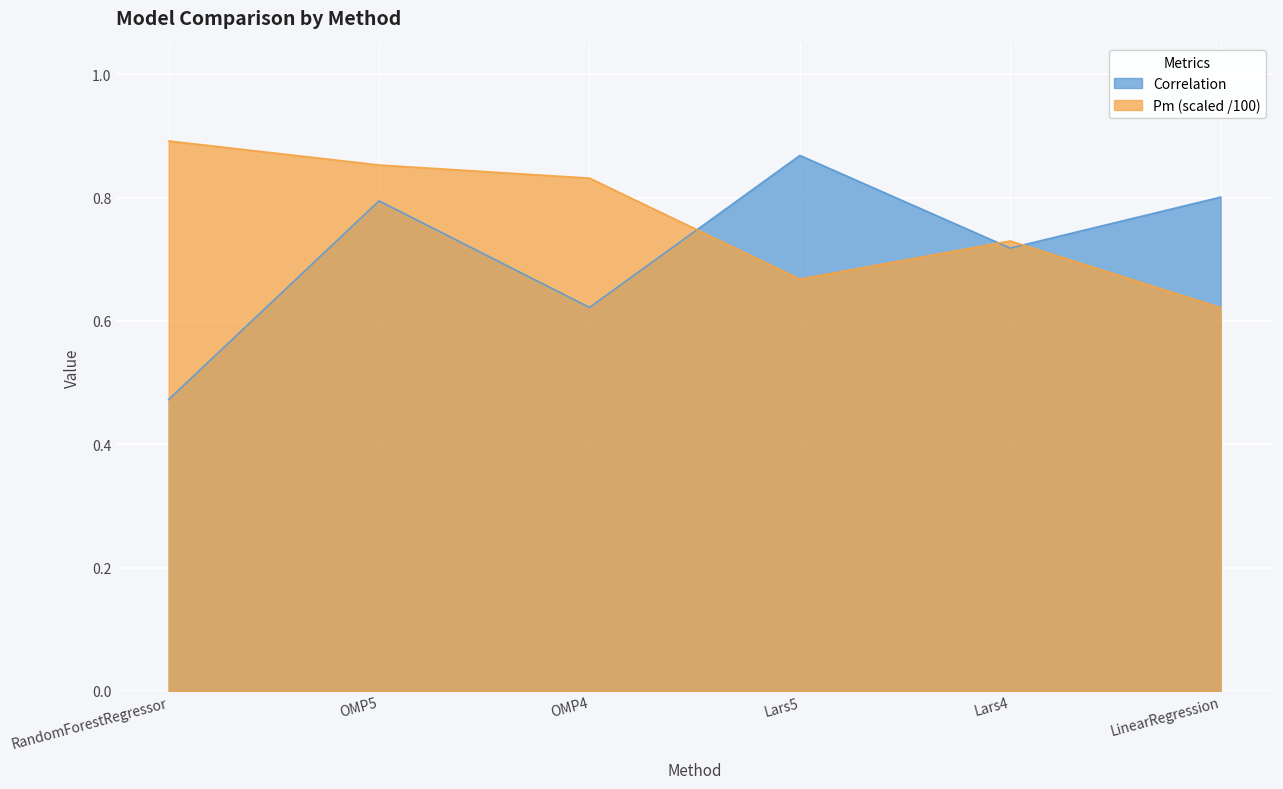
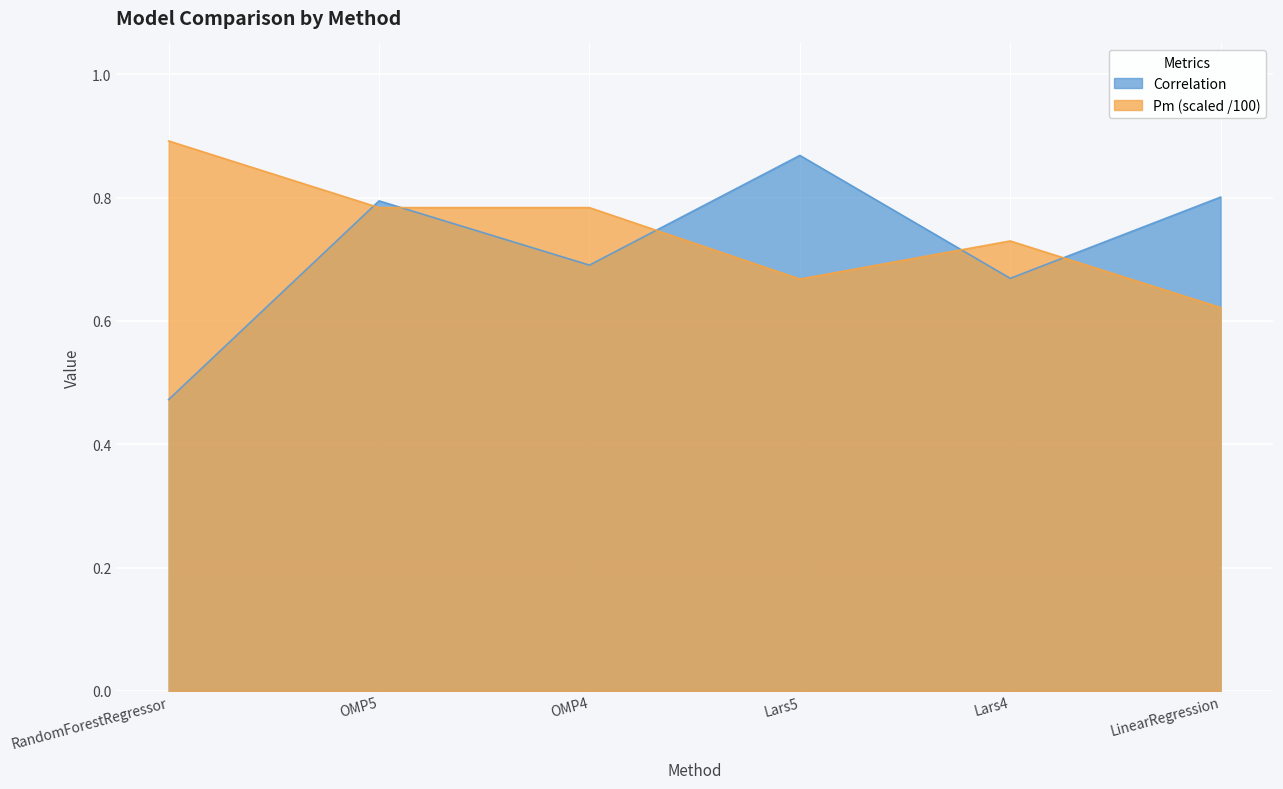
Pm (scaled /100), OMP5: 0.85 -> 0.78
Correlation, OMP4: 0.62 -> 0.69
Pm (scaled /100), OMP4: 0.83 -> 0.78
Correlation, Lars4: 0.72 -> 0.67
